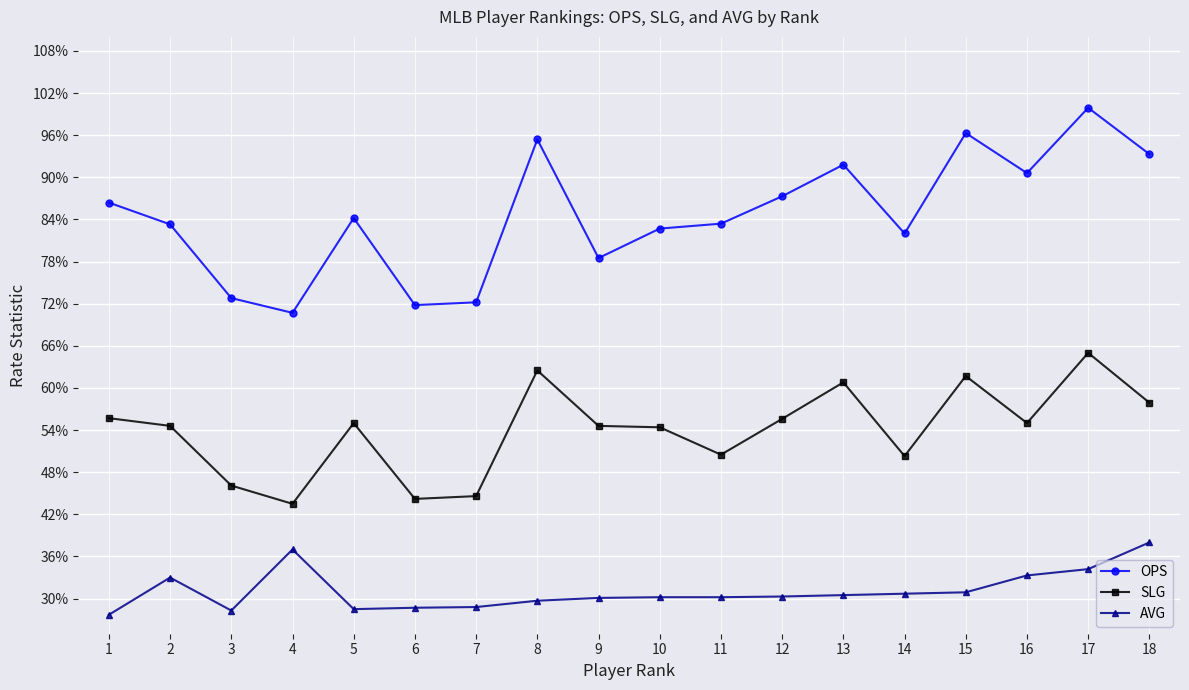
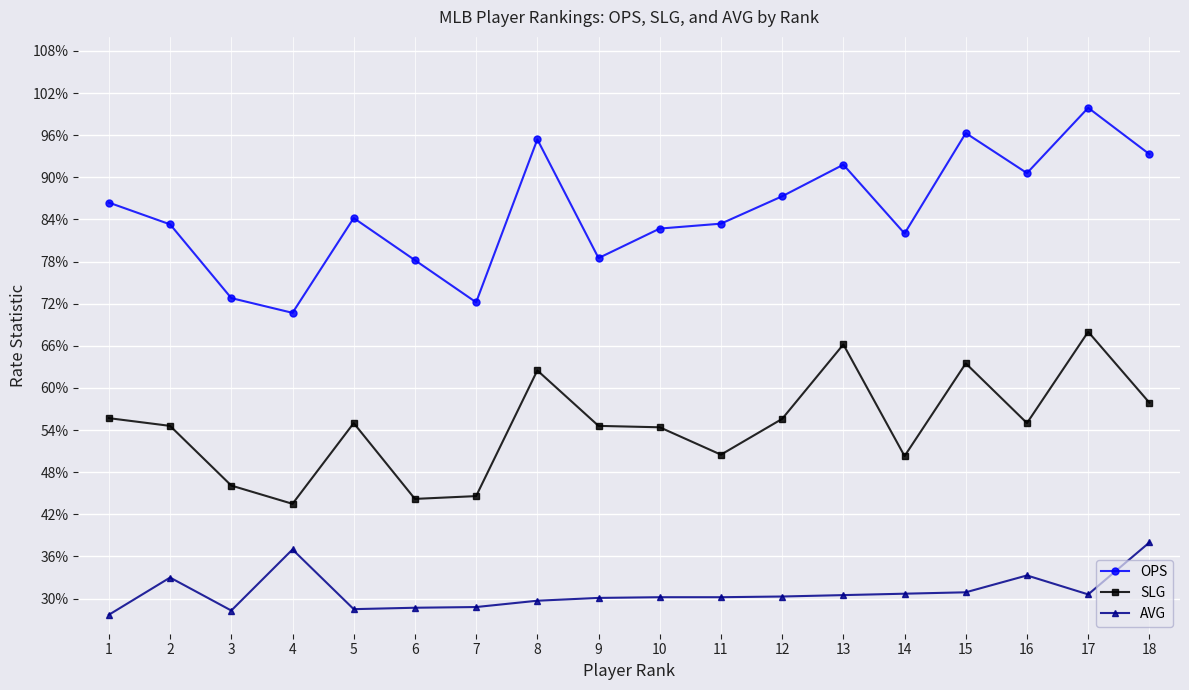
OPS, 6: 72% -> 78%
SLG, 13: 61% -> 66%
SLG, 15: 62% -> 64%
SLG, 17: 65% -> 68%
AVG, 17: 34% -> 31%
